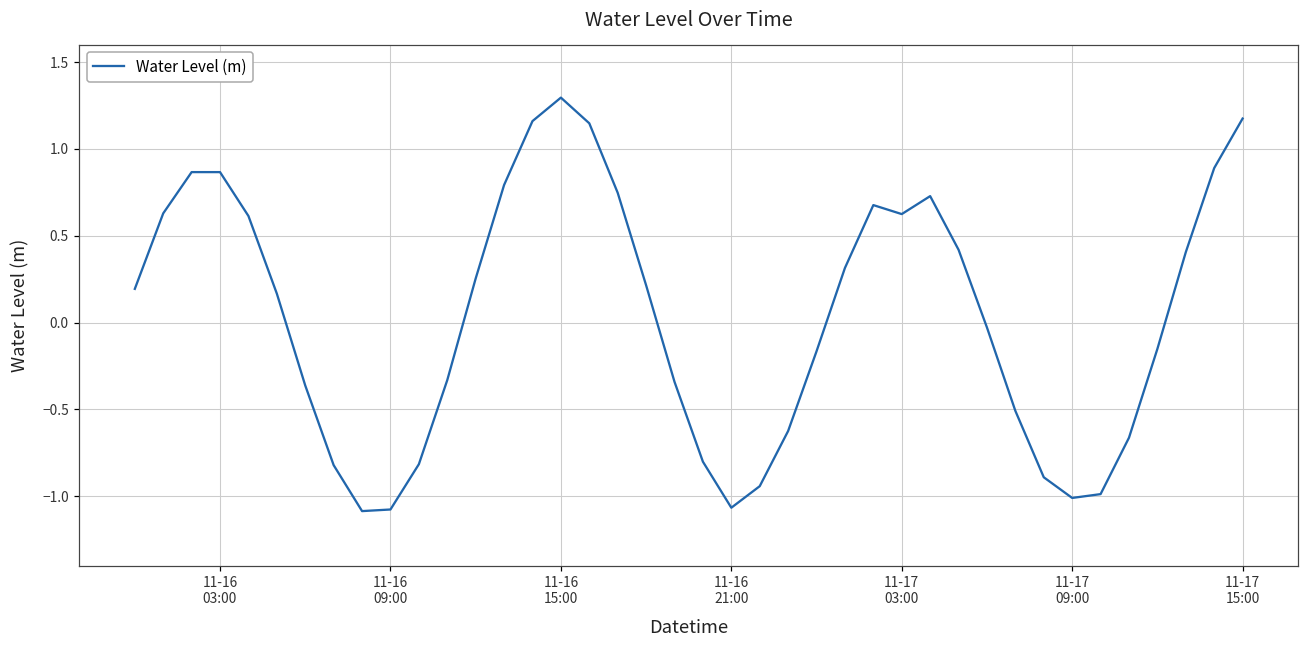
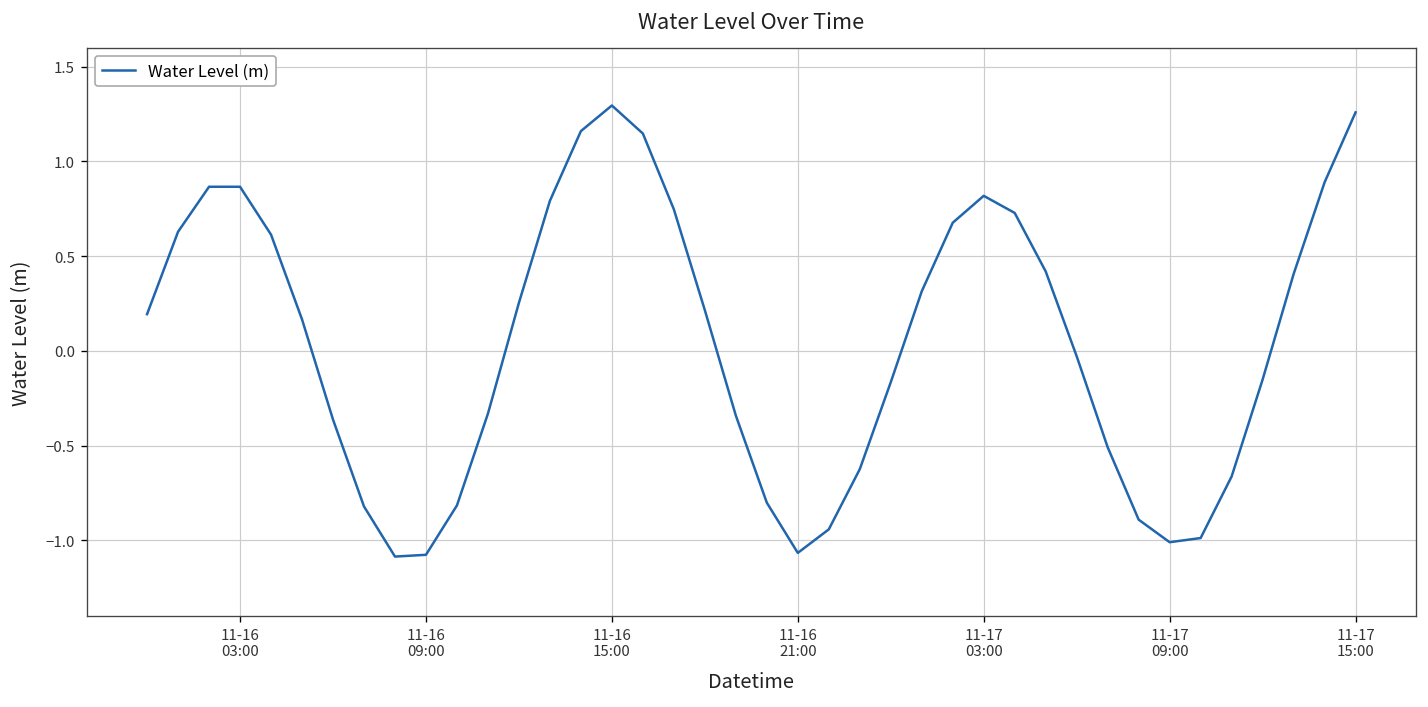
11-17 03:00: 0.62 -> 0.82
11-17 15:00: 1.17 -> 1.26
